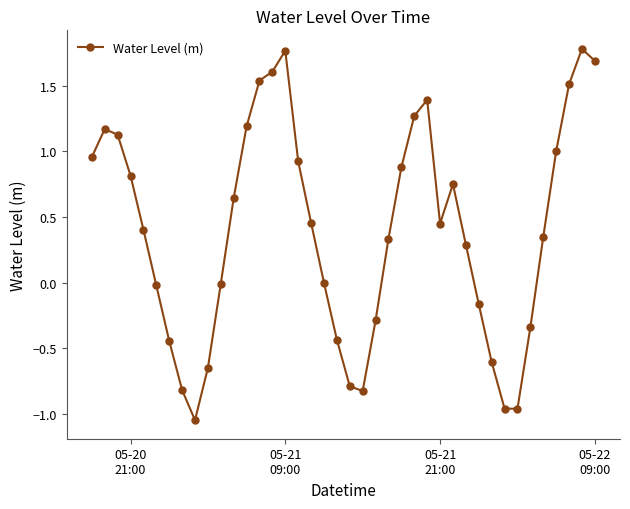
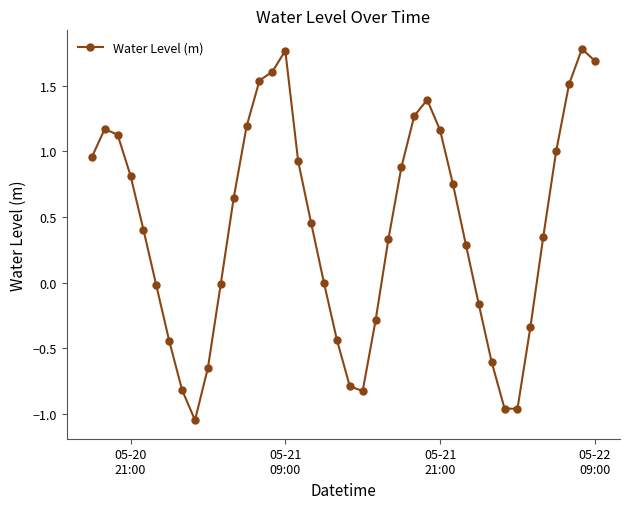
05-21 21:00: 0.45 -> 1.16
